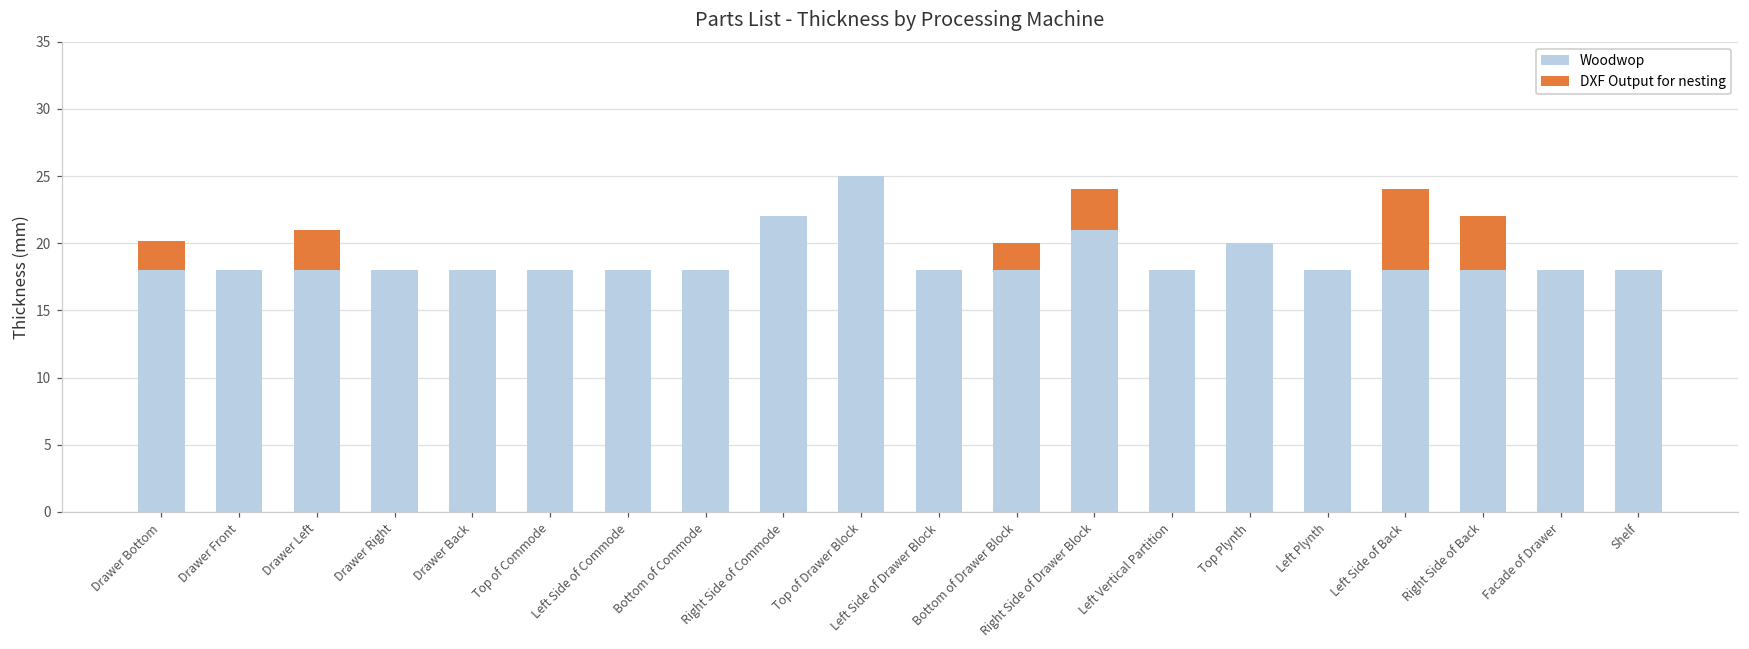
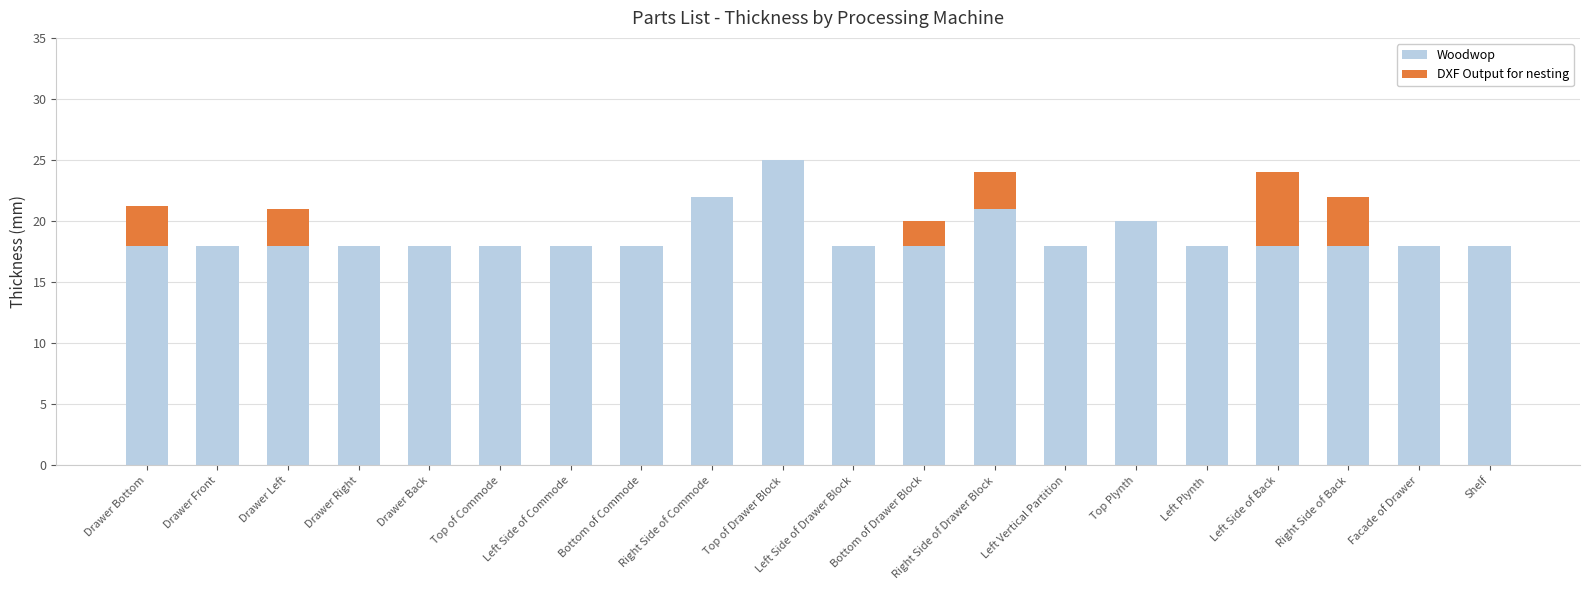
DXF Output for nesting, Drawer Bottom: 2.2 -> 3.2
